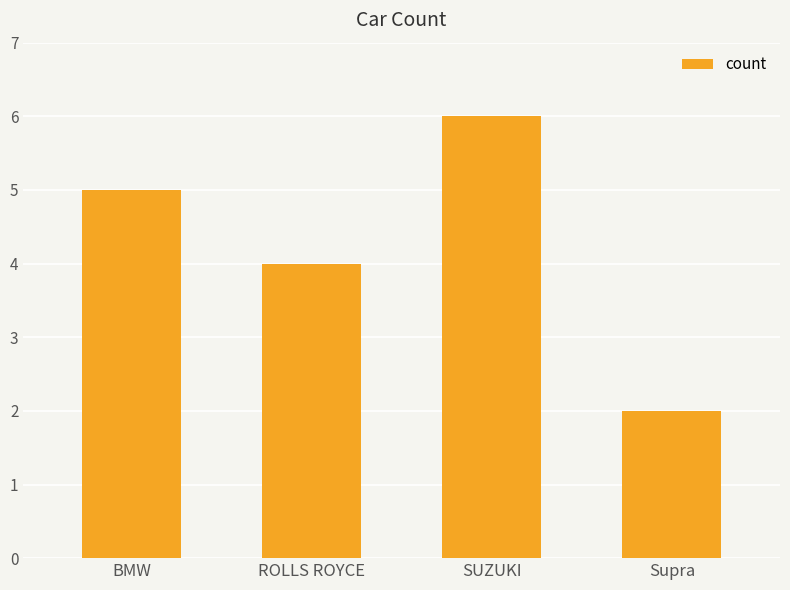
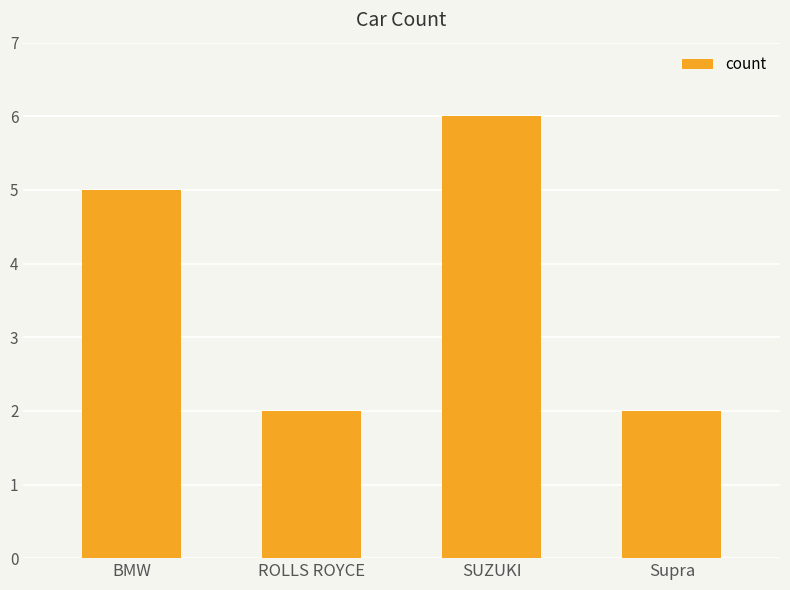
ROLLS ROYCE: 4 -> 2
